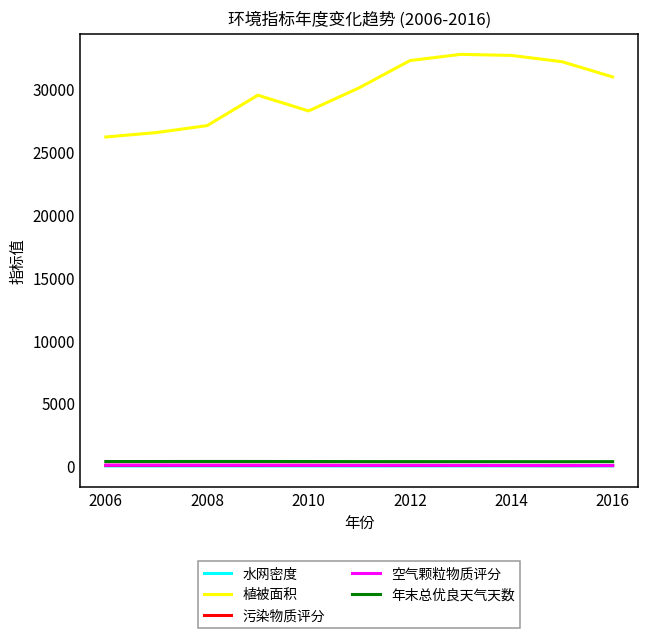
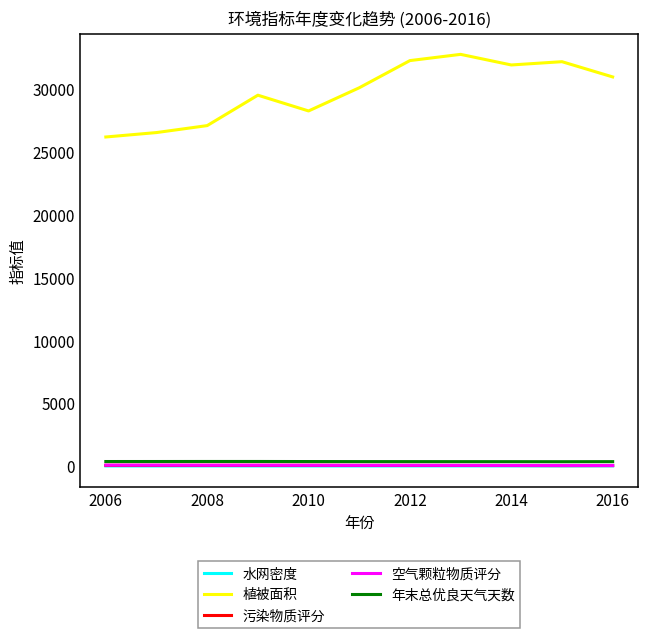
植被面积, 2014: 32700 -> 31900
